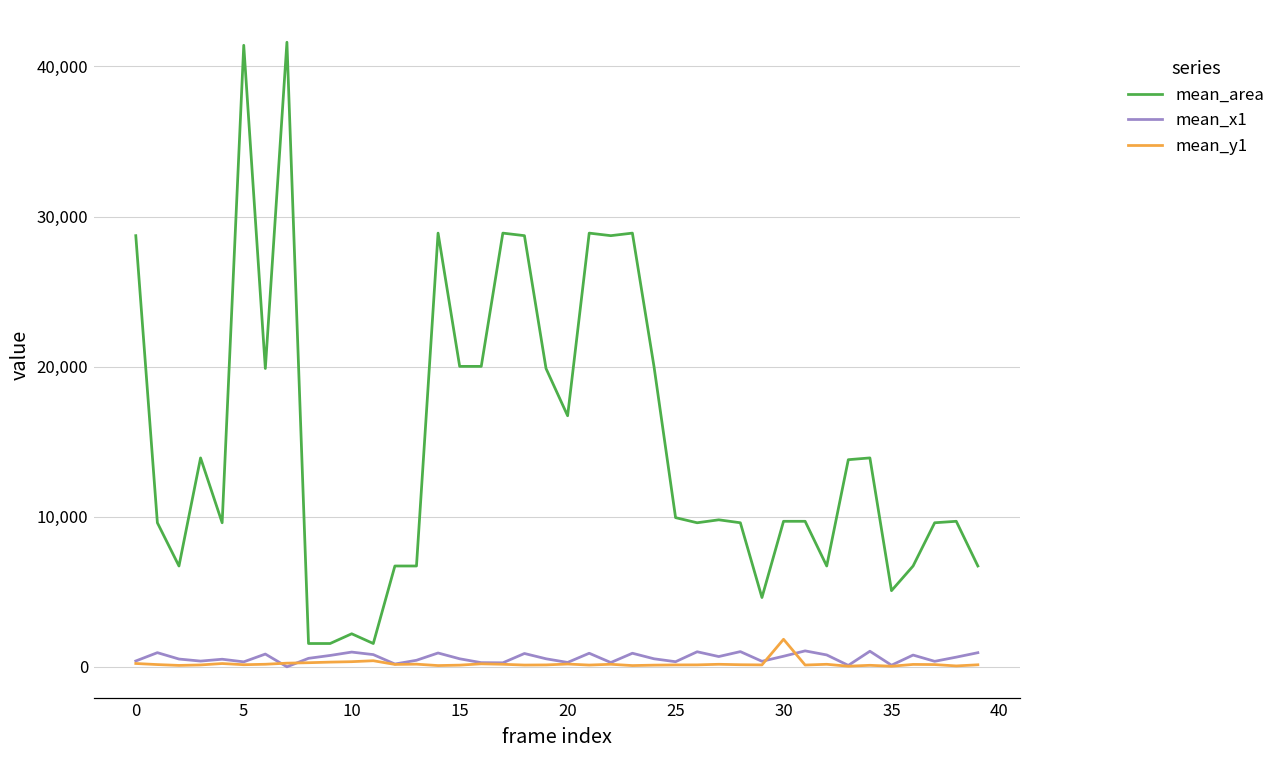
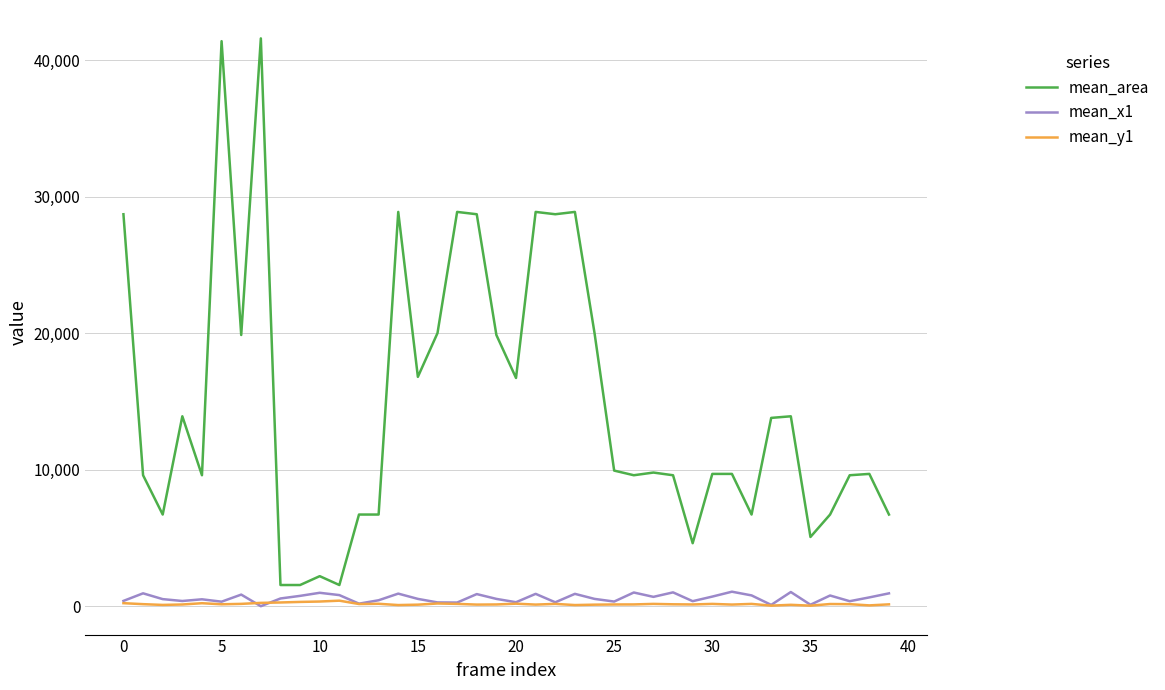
mean_area, 15: 20,000 -> 16,800
mean_y1, 30: 1,800 -> 200
